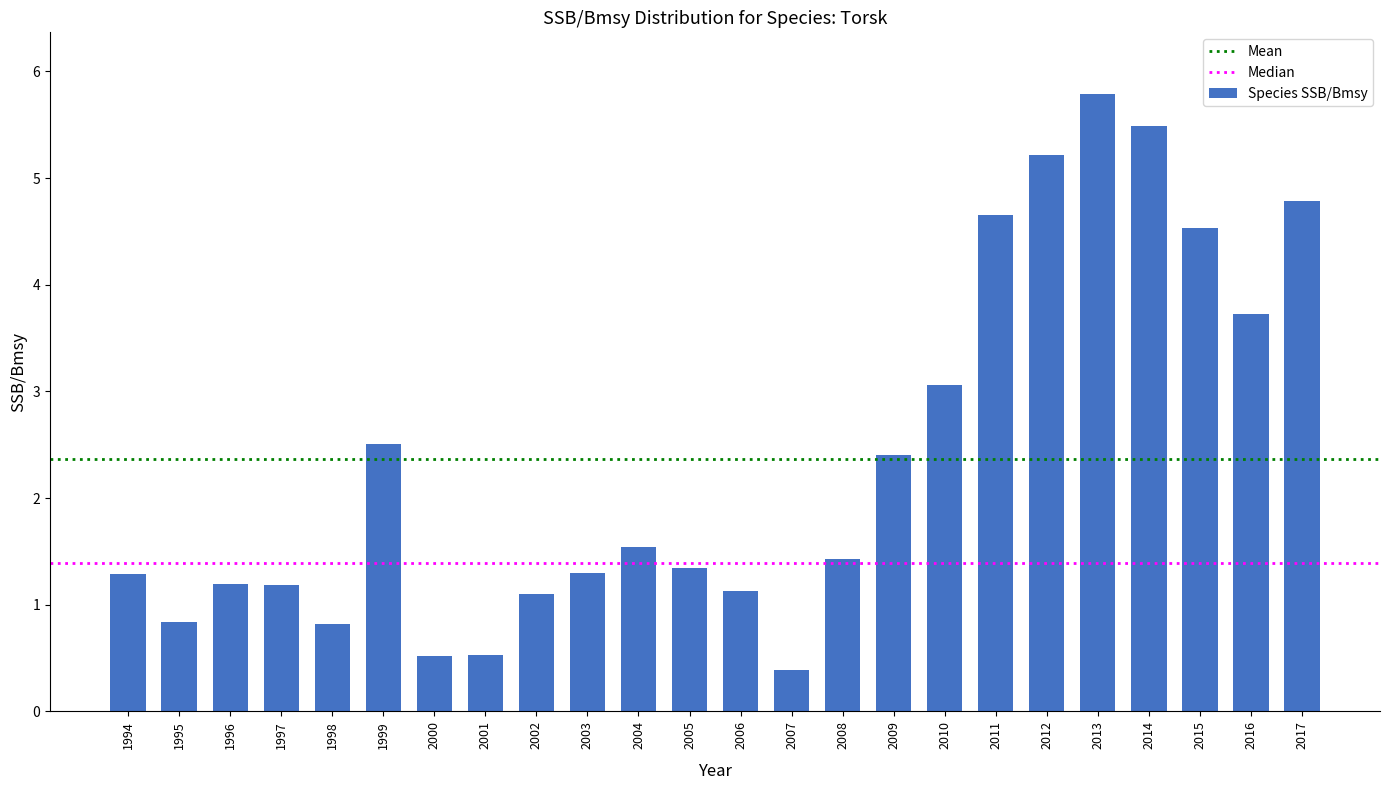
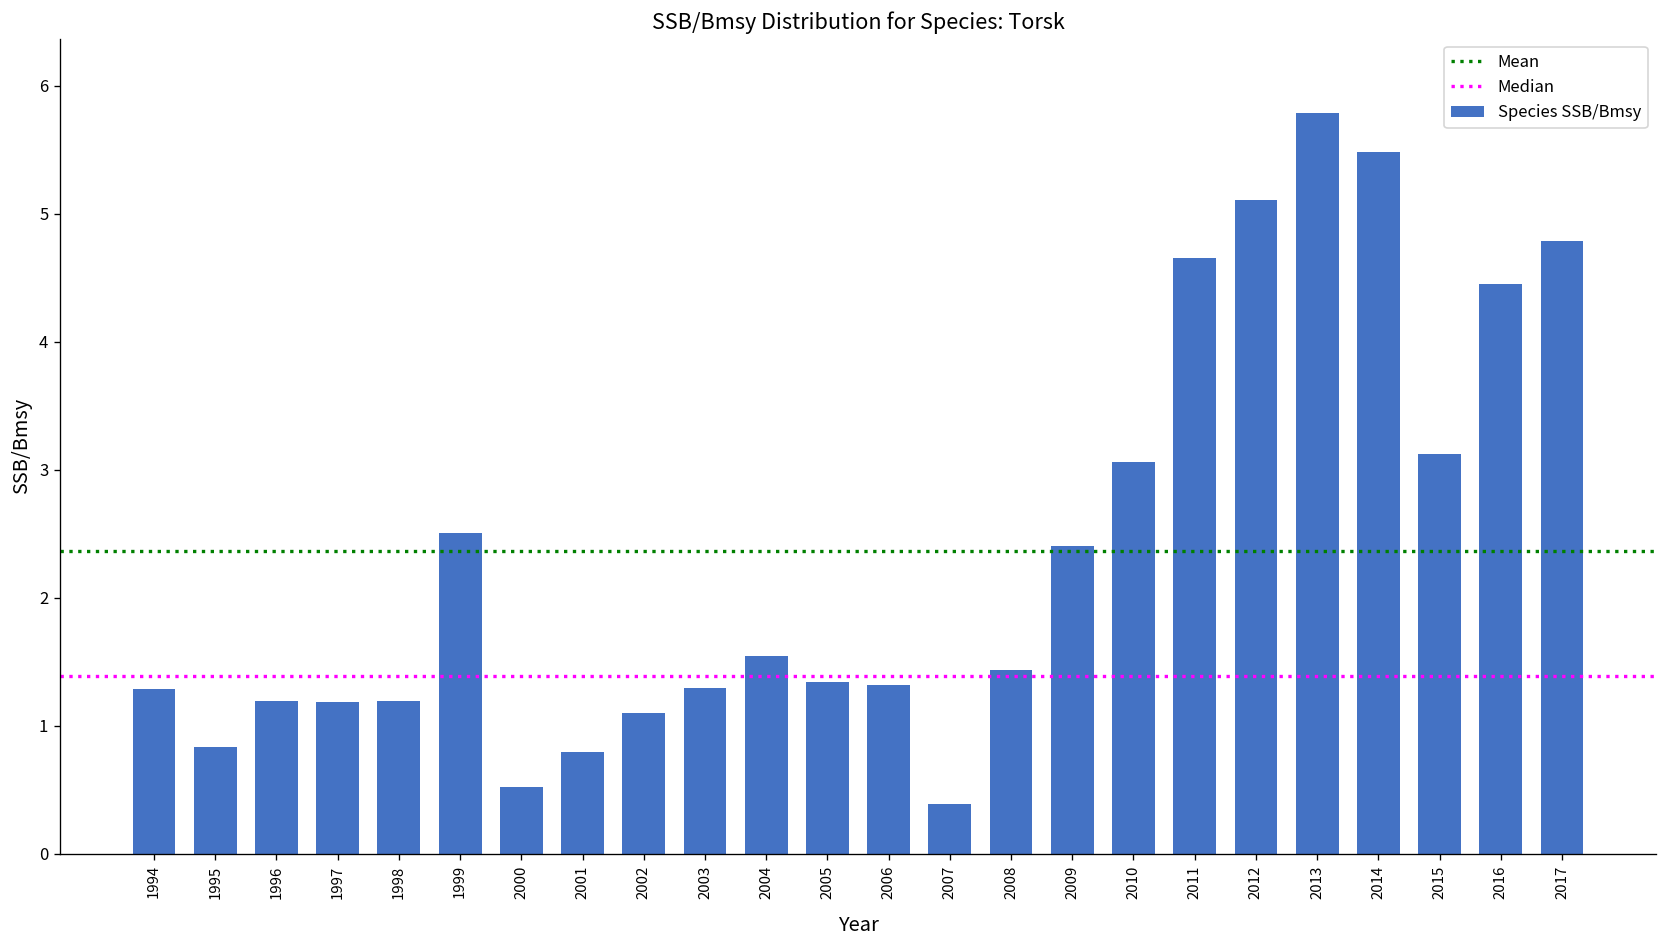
1998: 0.82 -> 1.19
2001: 0.53 -> 0.79
2006: 1.13 -> 1.31
2012: 5.22 -> 5.11
2015: 4.53 -> 3.13
2016: 3.72 -> 4.45
